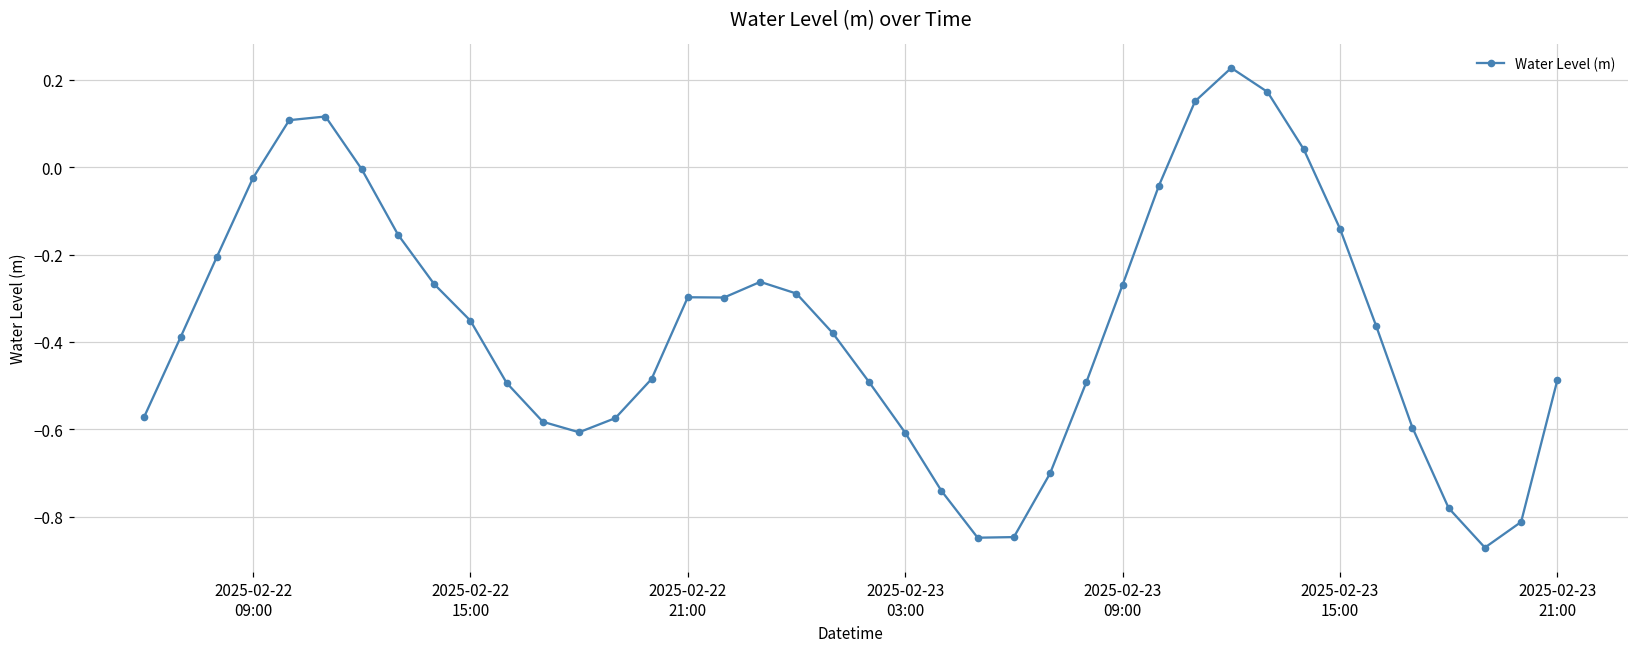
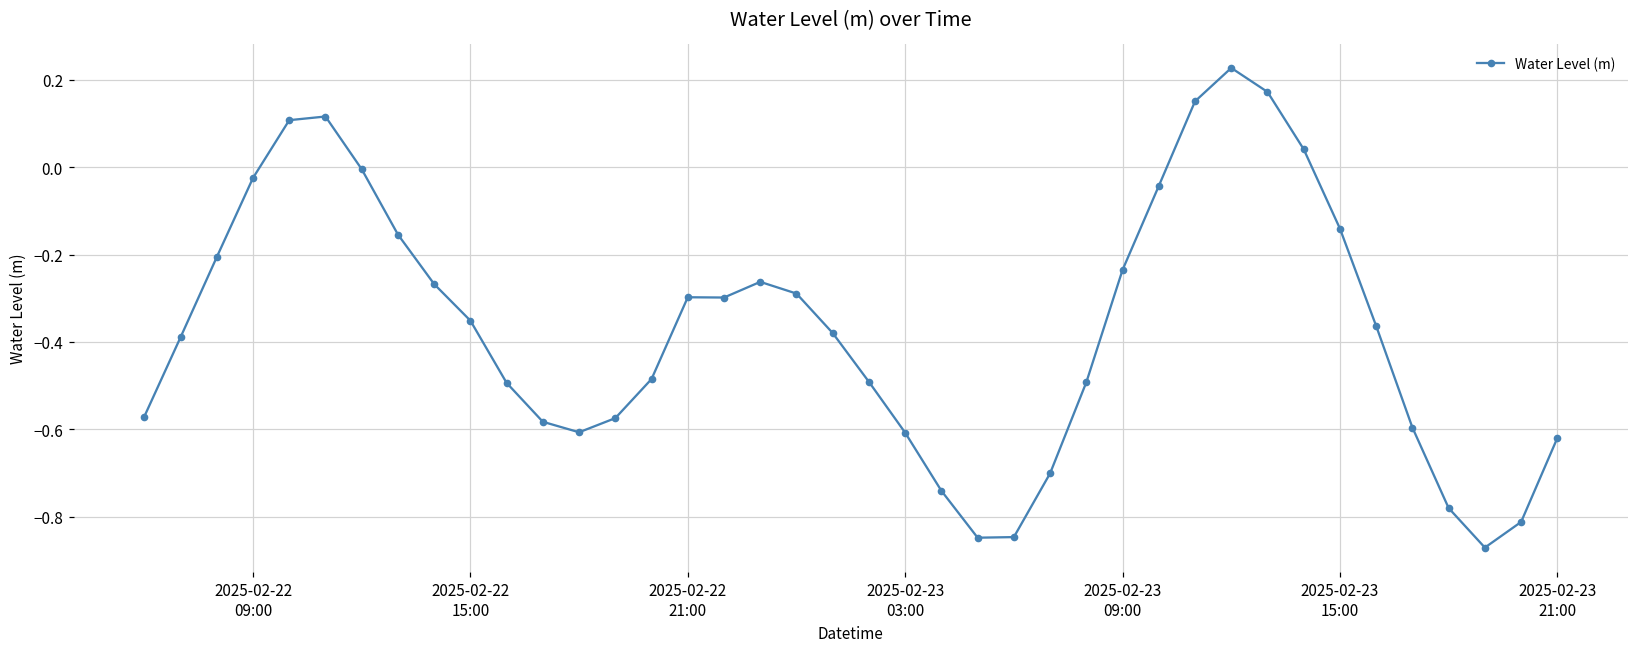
2025-02-23 09:00: -0.27 -> -0.24
2025-02-23 21:00: -0.49 -> -0.62
